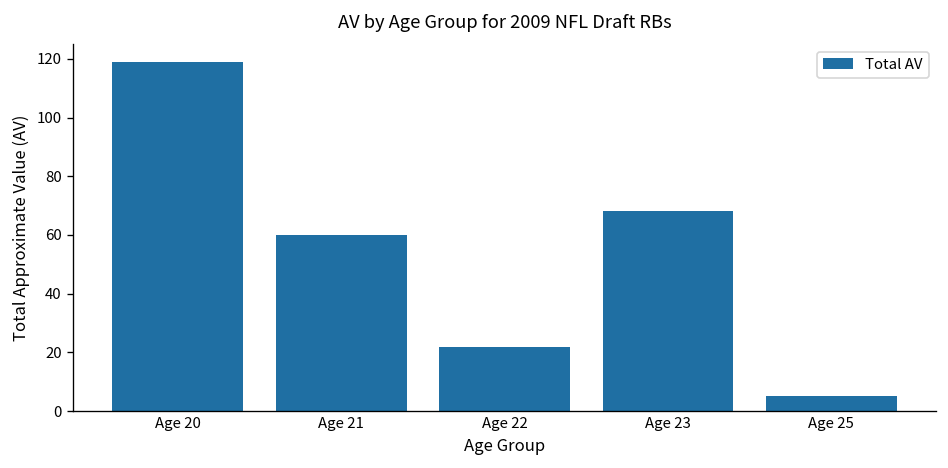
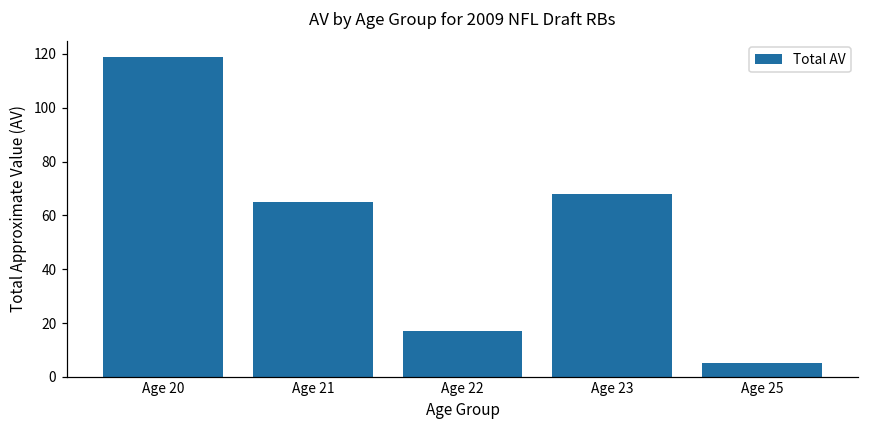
Age 21: 60 -> 65
Age 22: 22 -> 17
